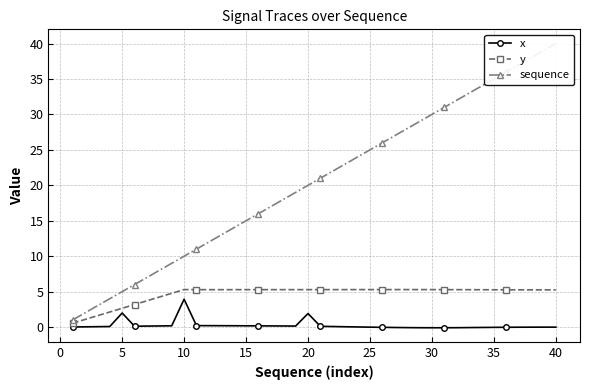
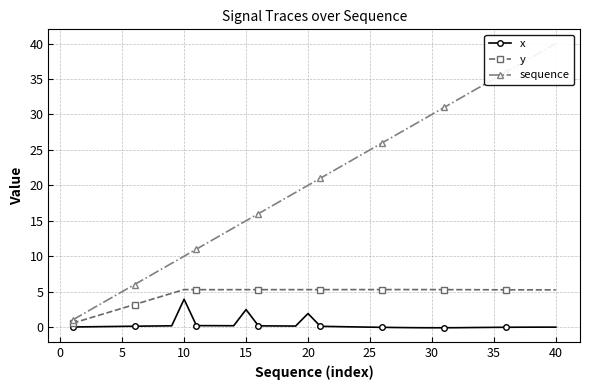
x, 5: 2 -> 0
x, 15: 0 -> 2
